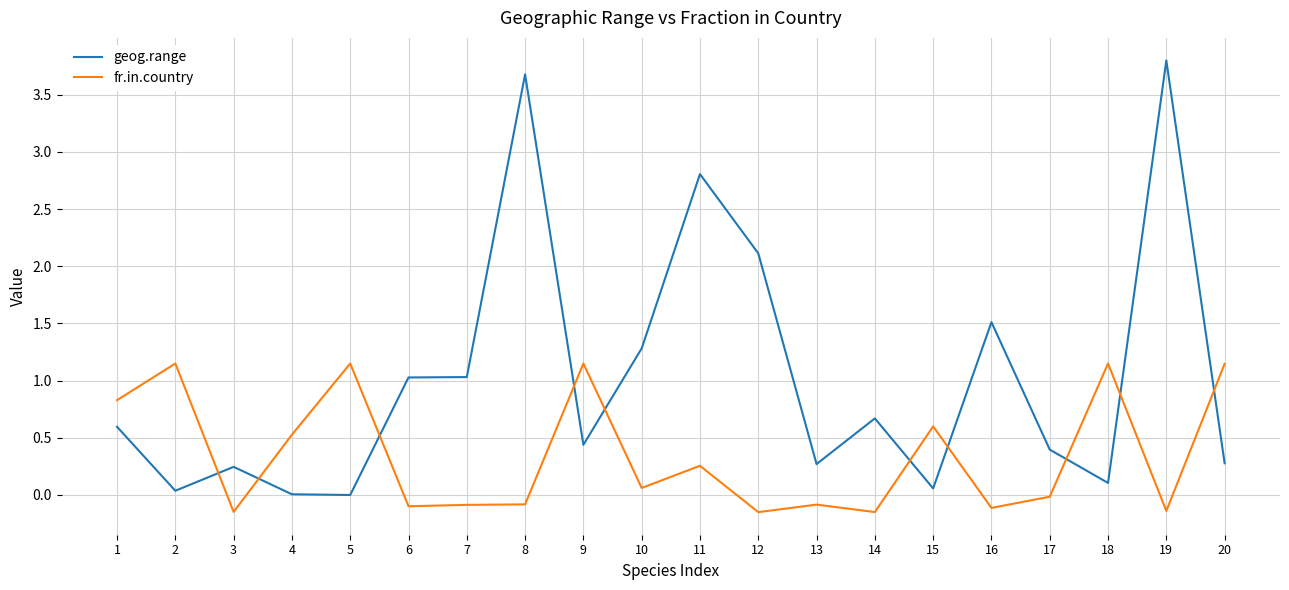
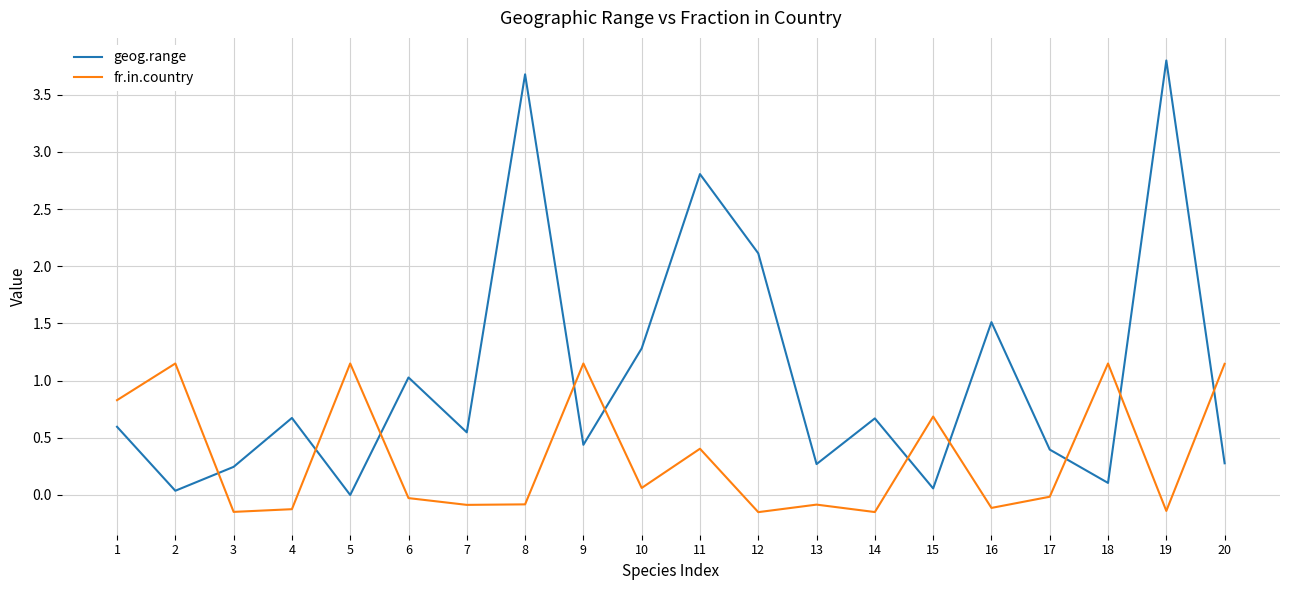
geog.range, 4: 0.01 -> 0.67
fr.in.country, 4: 0.53 -> -0.12
fr.in.country, 6: -0.10 -> -0.03
geog.range, 7: 1.03 -> 0.55
fr.in.country, 11: 0.26 -> 0.40
fr.in.country, 15: 0.60 -> 0.69
